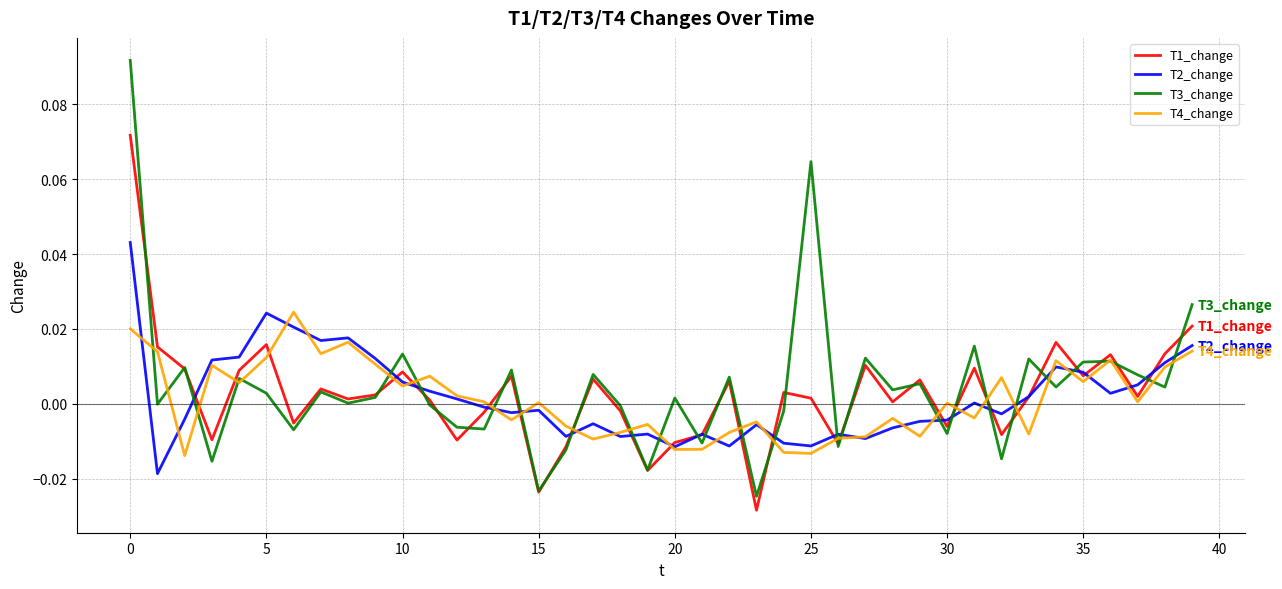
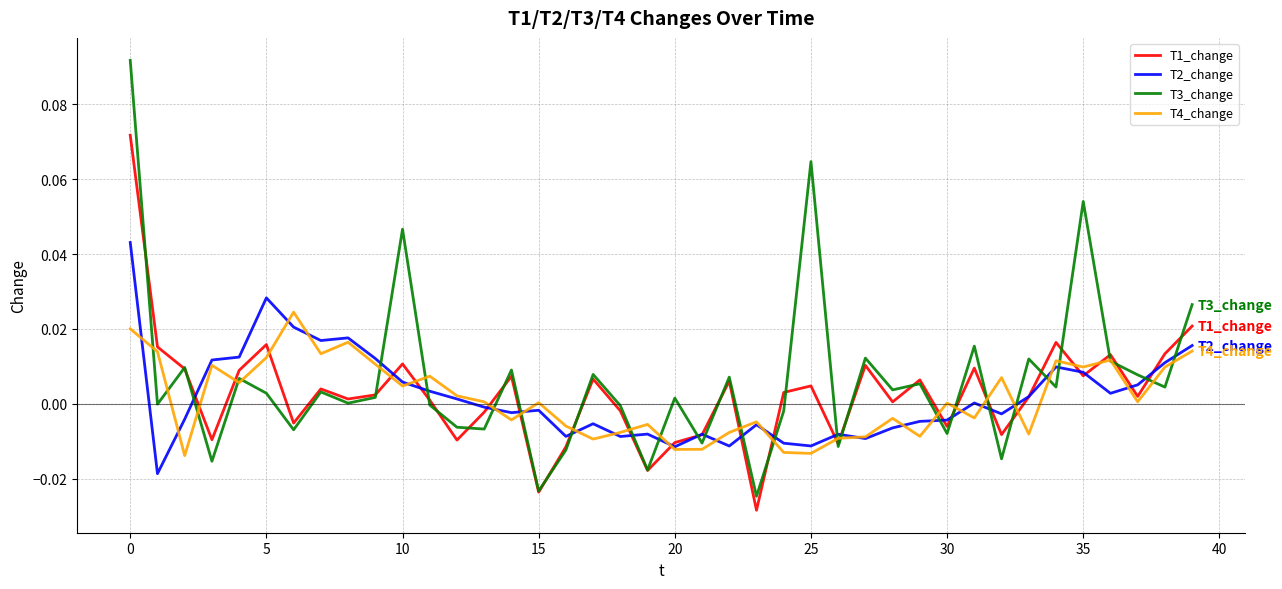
T2_change, 5: 0.024 -> 0.028
T1_change, 10: 0.009 -> 0.011
T3_change, 10: 0.013 -> 0.047
T1_change, 25: 0.001 -> 0.005
T3_change, 35: 0.011 -> 0.054
T4_change, 35: 0.006 -> 0.010
